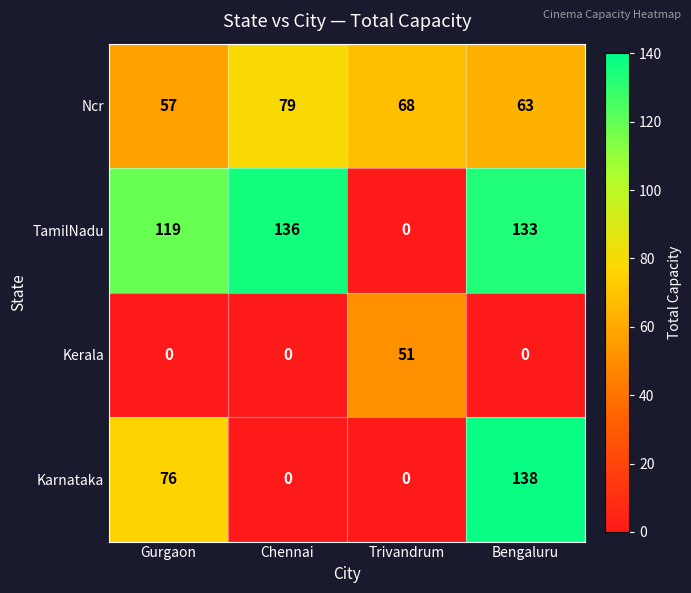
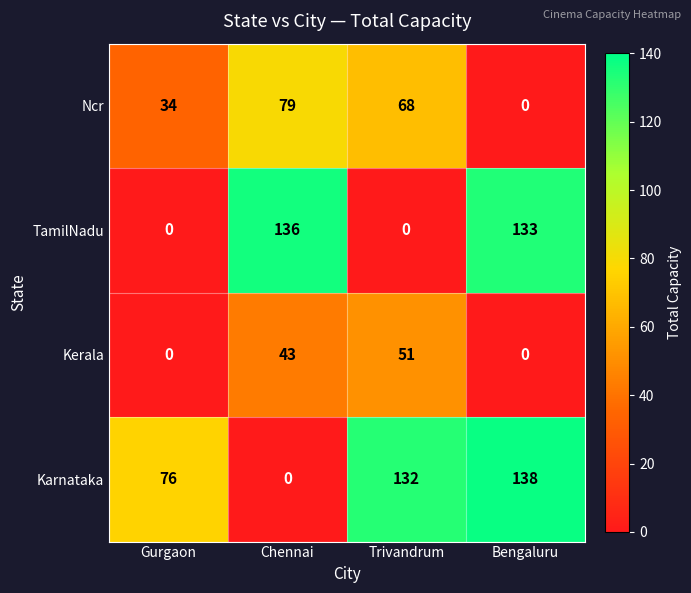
Ncr, Gurgaon: 57 -> 34
Ncr, Bengaluru: 63 -> 0
TamilNadu, Gurgaon: 119 -> 0
Kerala, Chennai: 0 -> 43
Karnataka, Trivandrum: 0 -> 132
